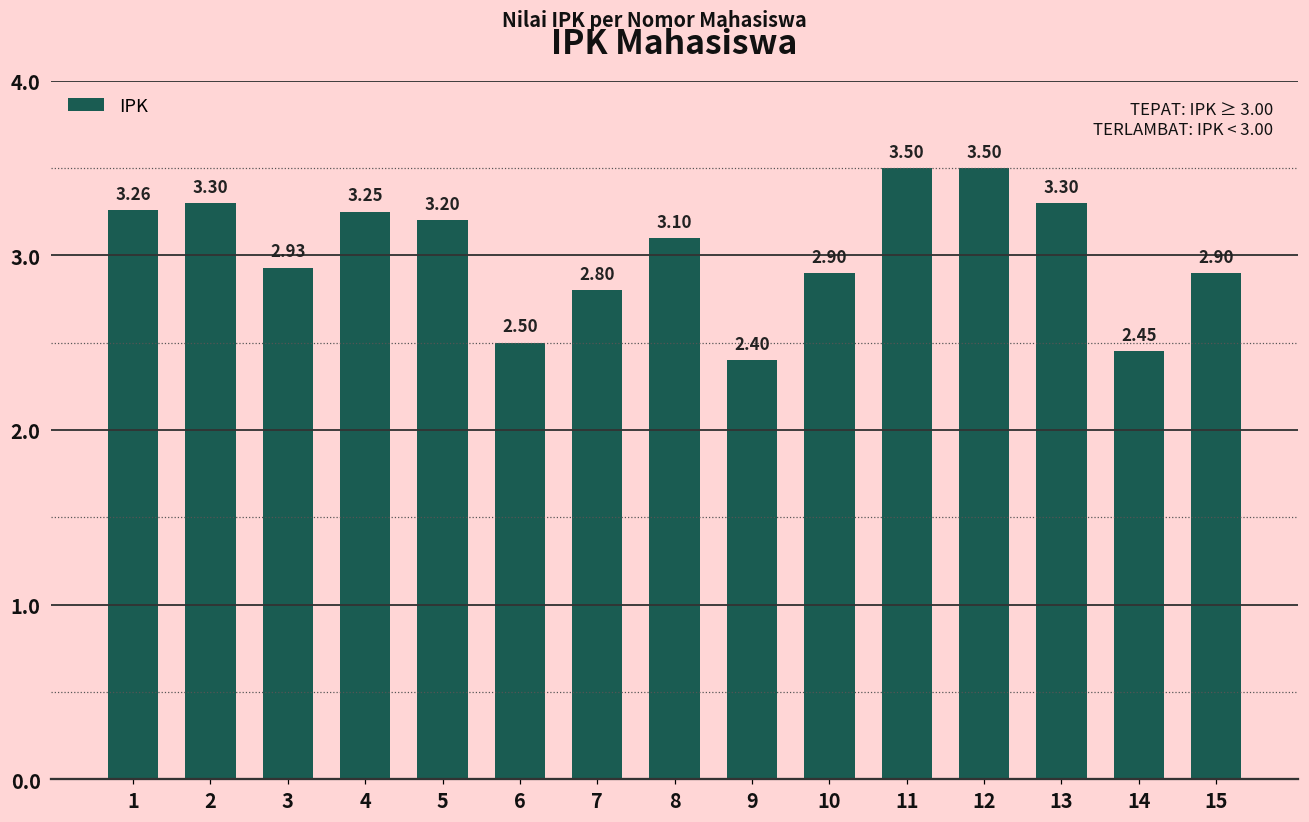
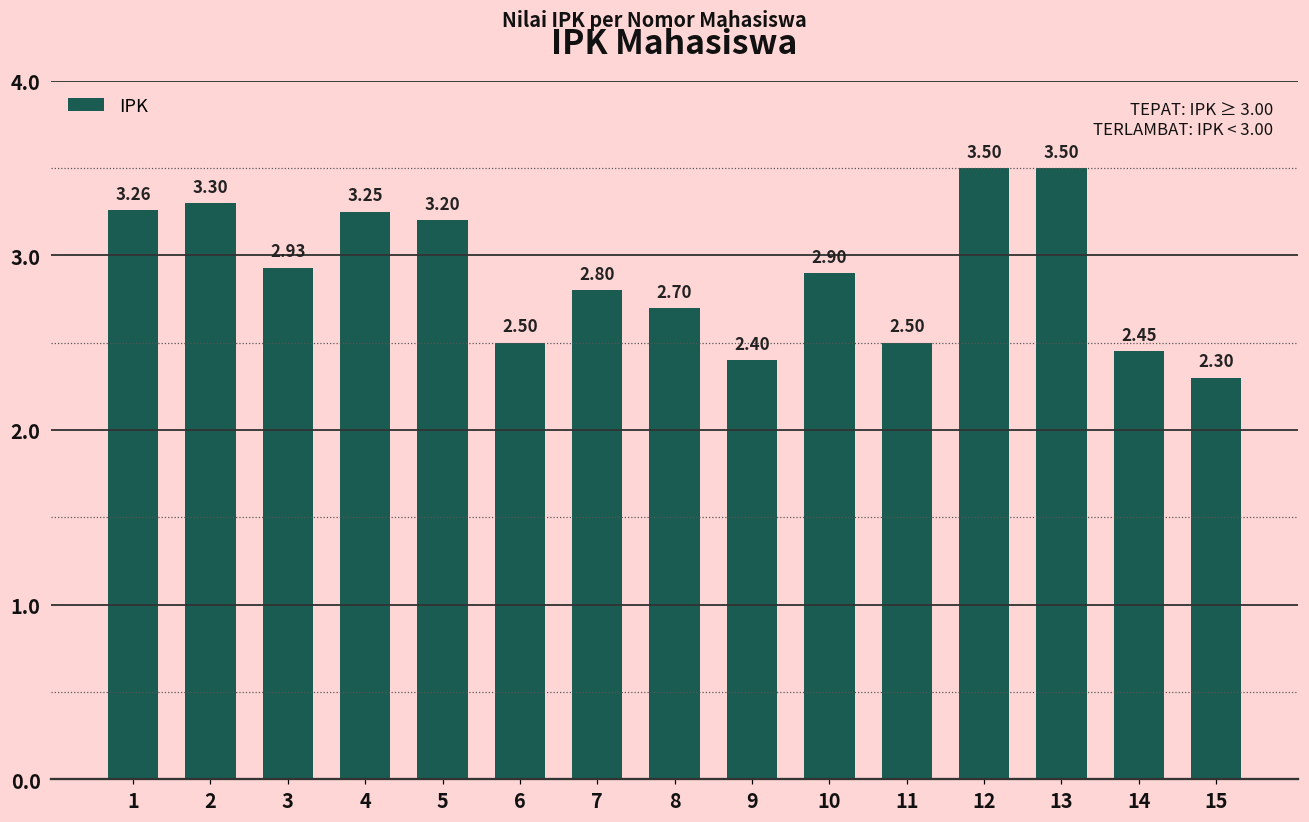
8: 3.10 -> 2.70
11: 3.50 -> 2.50
13: 3.30 -> 3.50
15: 2.90 -> 2.30
